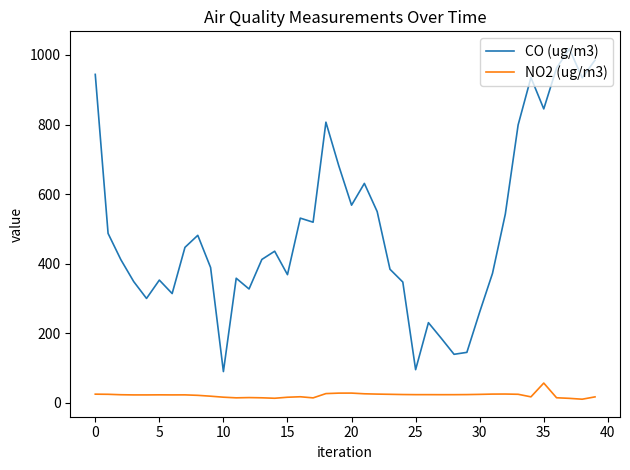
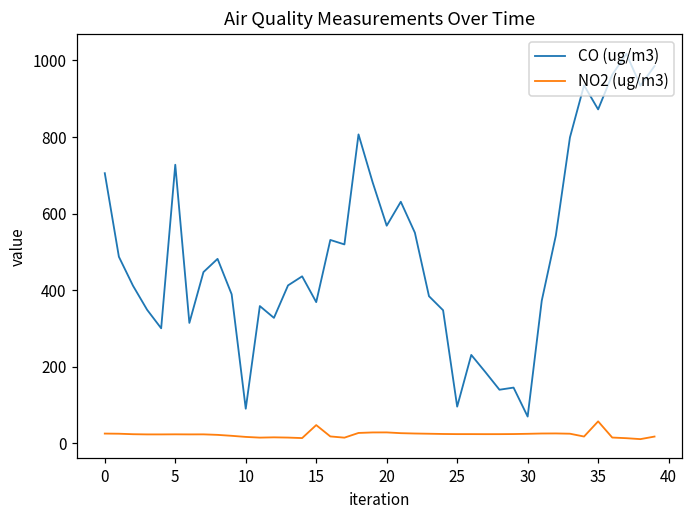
CO (ug/m3), 0: 940 -> 710
CO (ug/m3), 5: 350 -> 730
NO2 (ug/m3), 15: 20 -> 50
CO (ug/m3), 30: 260 -> 70
CO (ug/m3), 35: 850 -> 870
